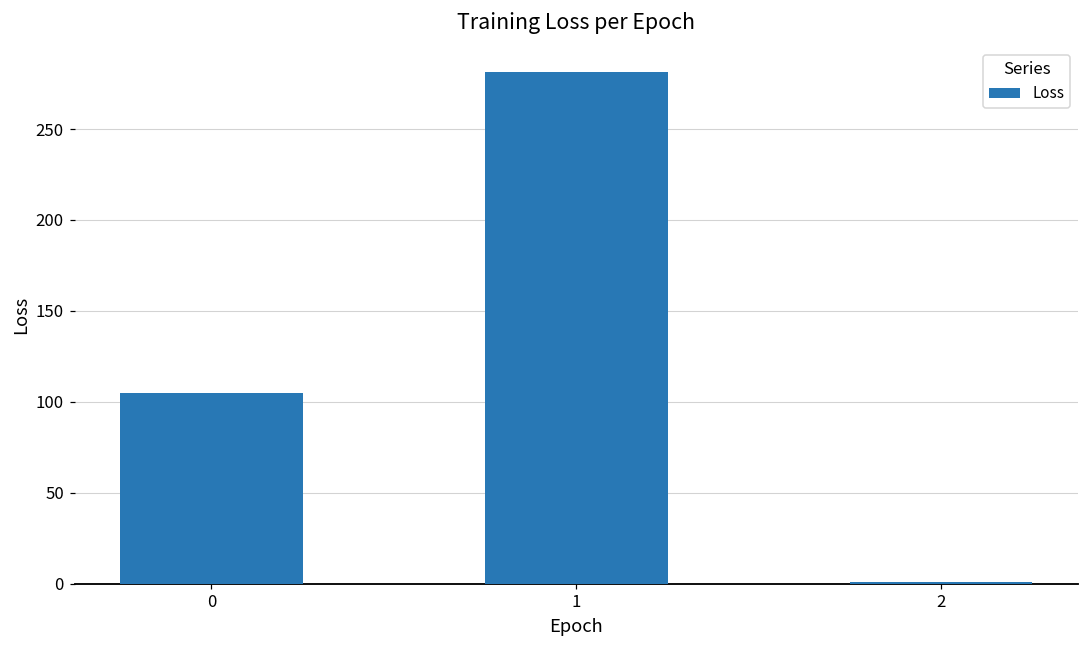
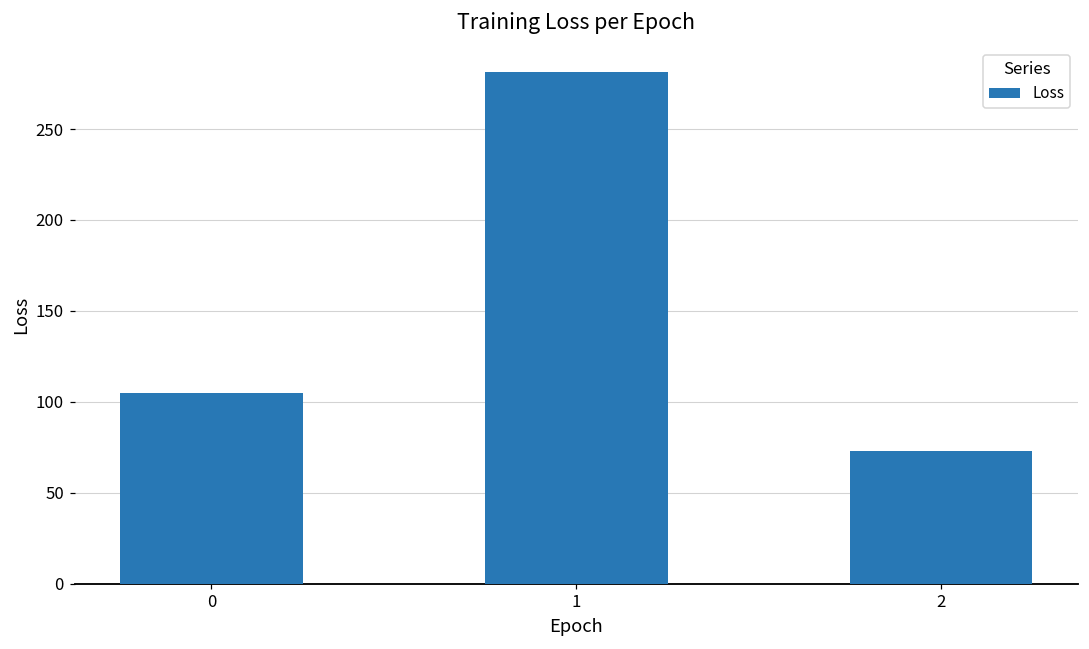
2: 1 -> 73
